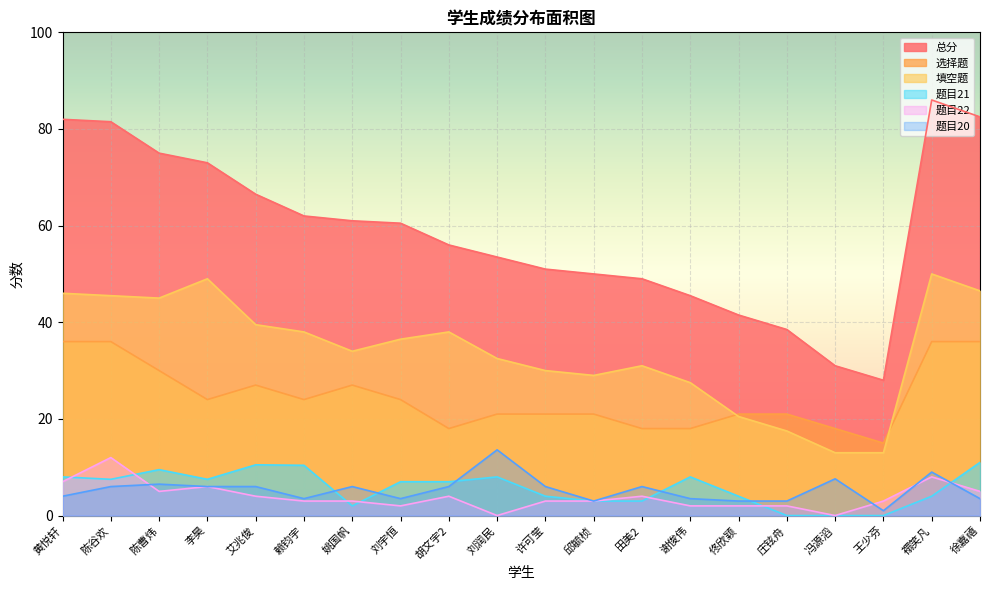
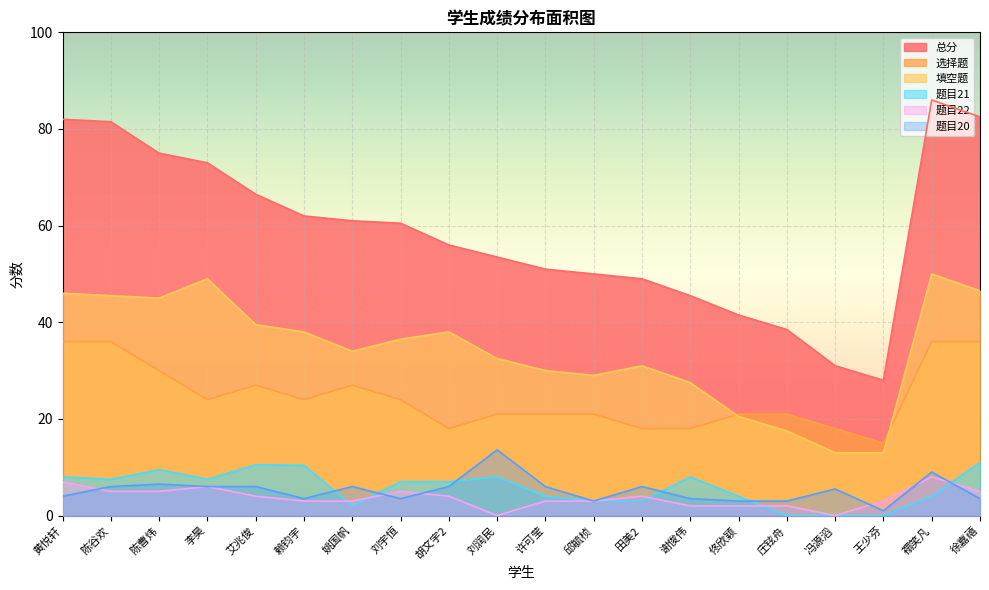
题目22, 陈谷欢: 12 -> 5
题目22, 刘宇恒: 2 -> 5
题目20, 冯源滔: 8 -> 6
